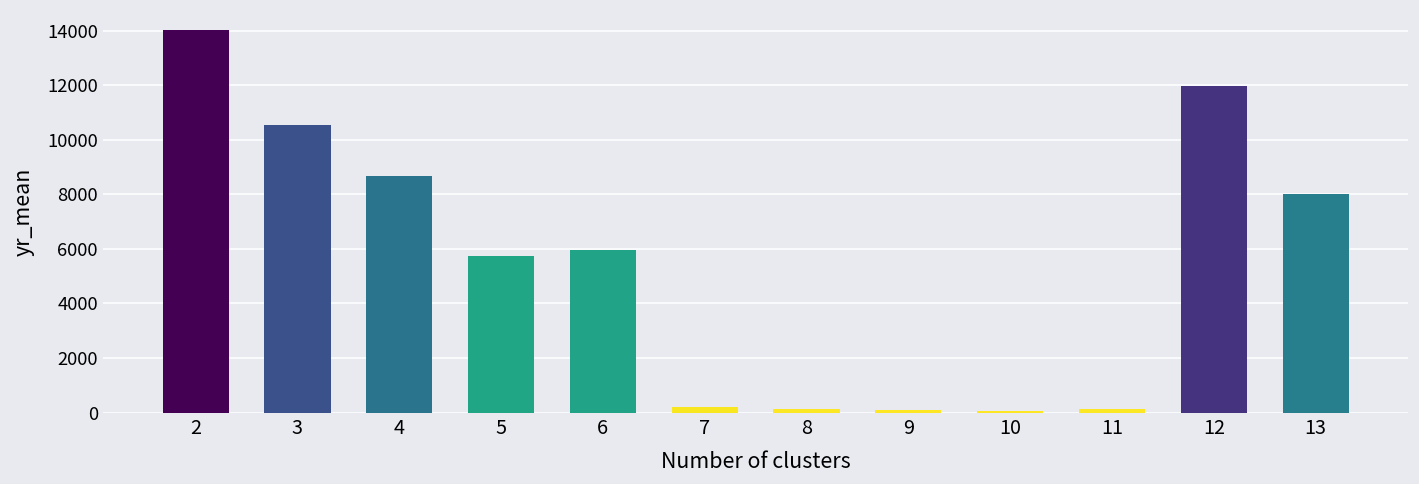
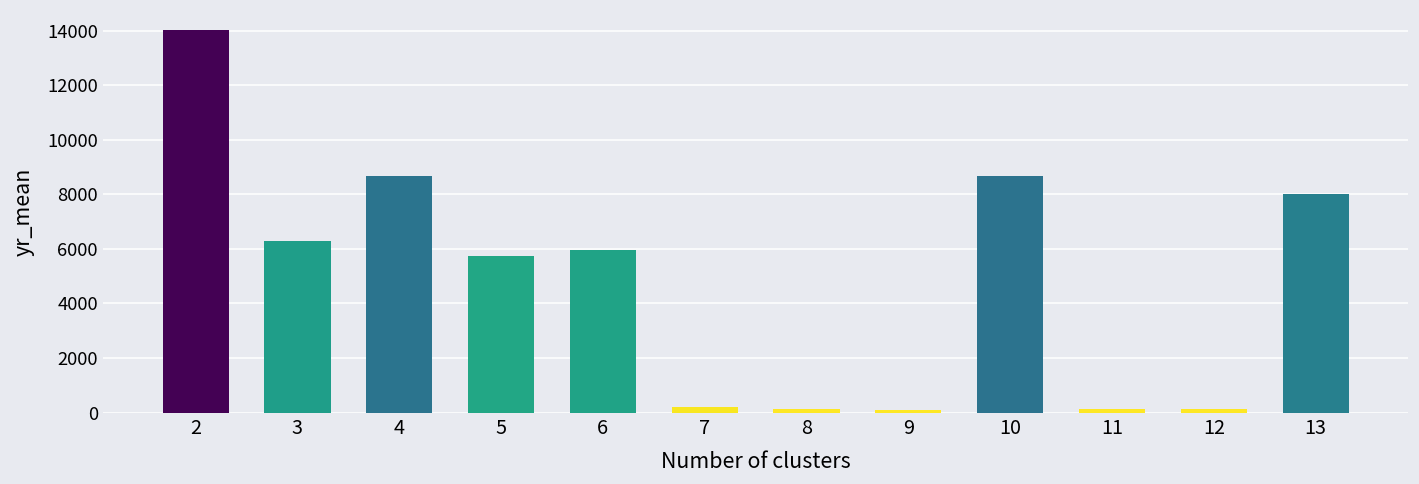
3: 10500 -> 6300
10: 100 -> 8700
12: 12000 -> 100
